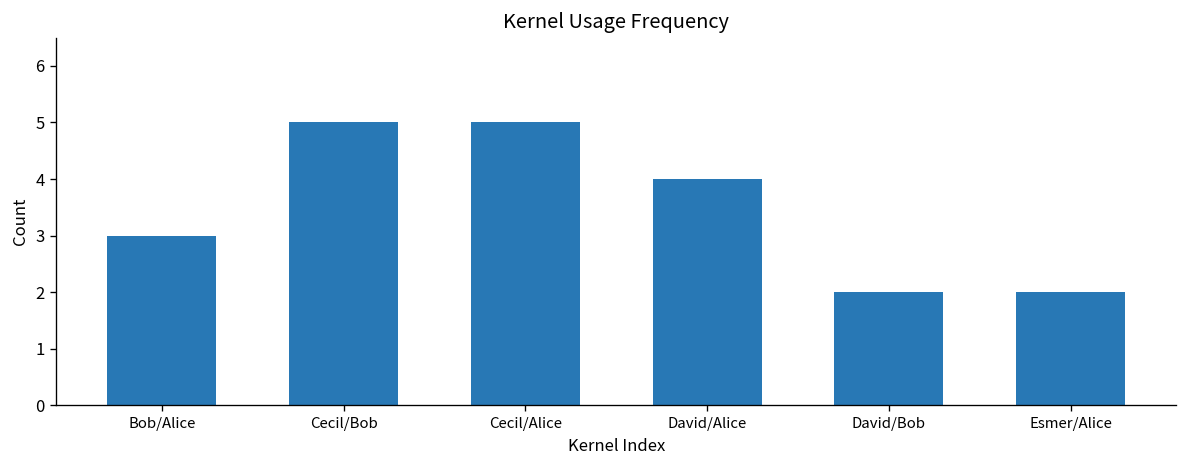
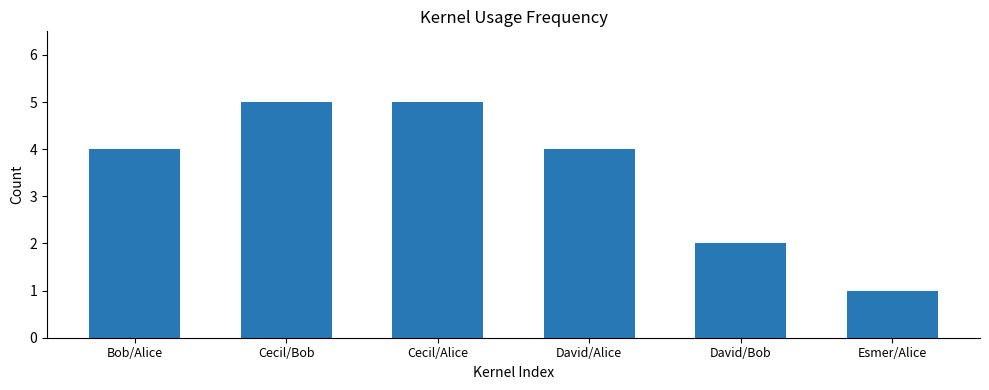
Bob/Alice: 3 -> 4
Esmer/Alice: 2 -> 1
